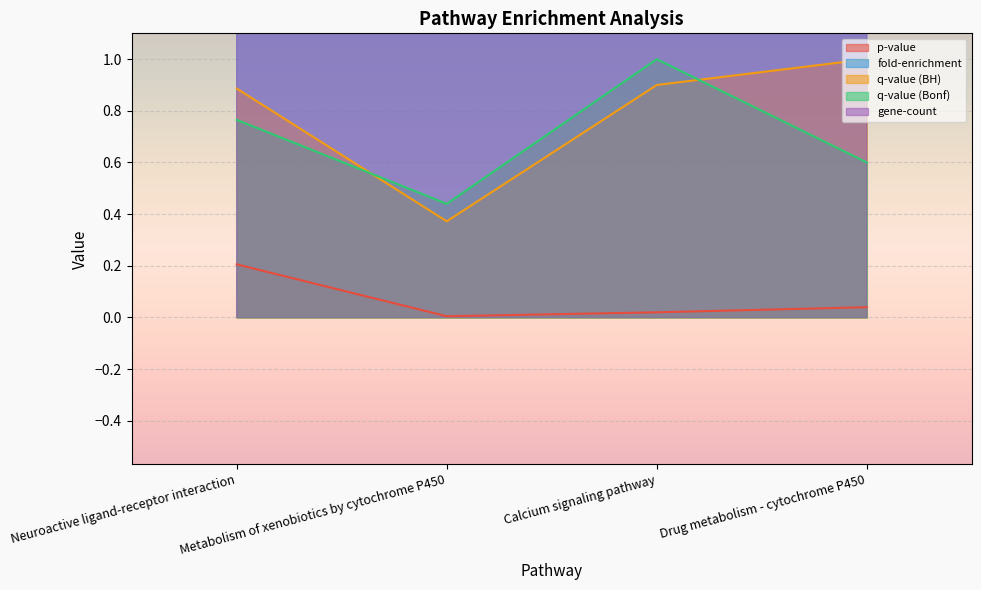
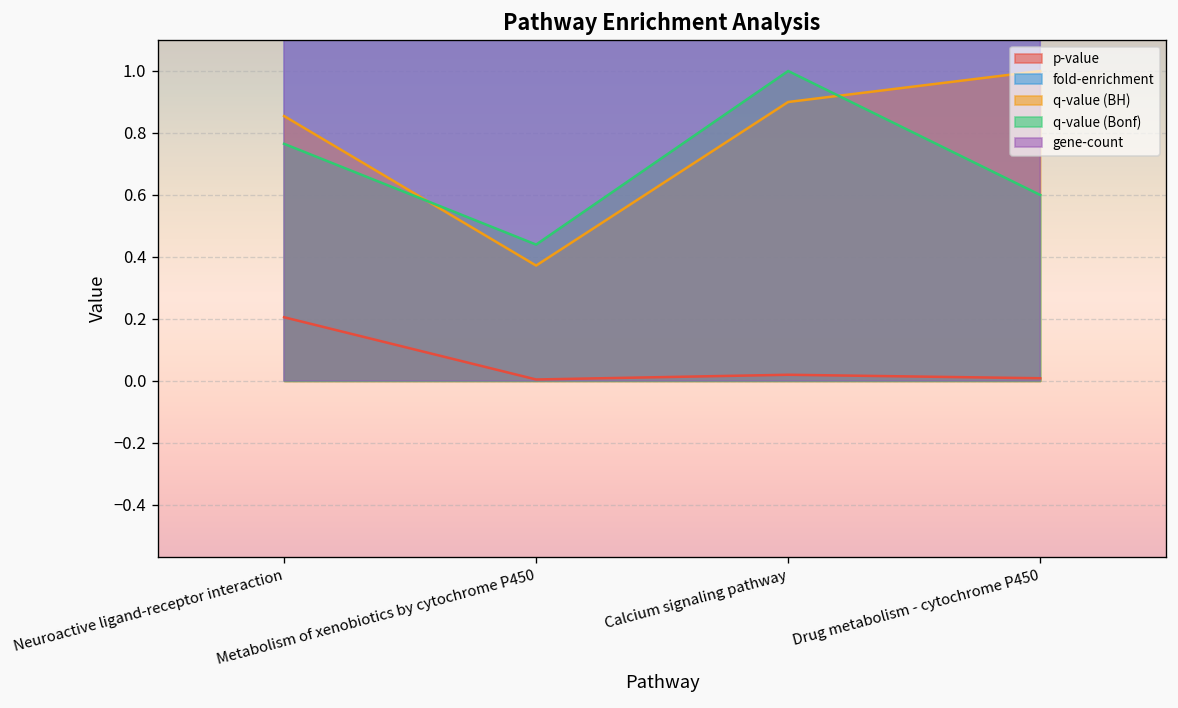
q-value (BH), Neuroactive ligand-receptor interaction: 0.89 -> 0.85
p-value, Drug metabolism - cytochrome P450: 0.04 -> 0.01
